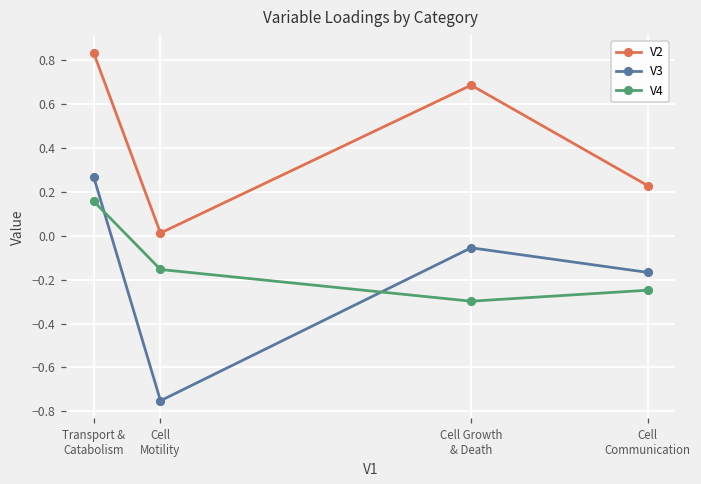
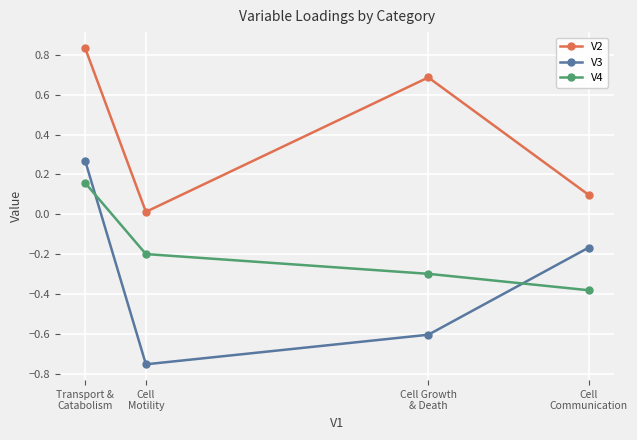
V4, Cell Motility: -0.15 -> -0.20
V3, Cell Growth & Death: -0.05 -> -0.60
V2, Cell Communication: 0.23 -> 0.10
V4, Cell Communication: -0.25 -> -0.38
